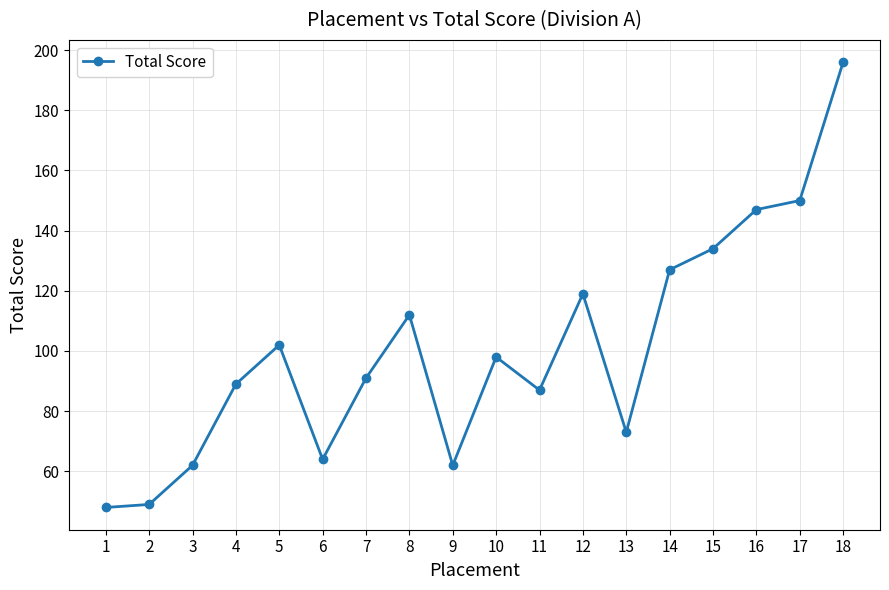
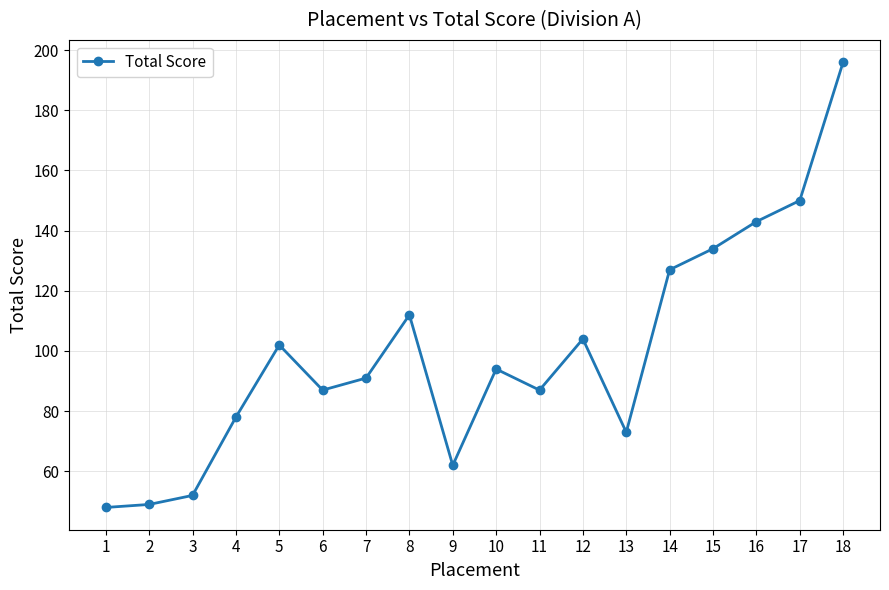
3: 62 -> 52
4: 89 -> 78
6: 64 -> 87
10: 98 -> 94
12: 119 -> 104
16: 147 -> 143
